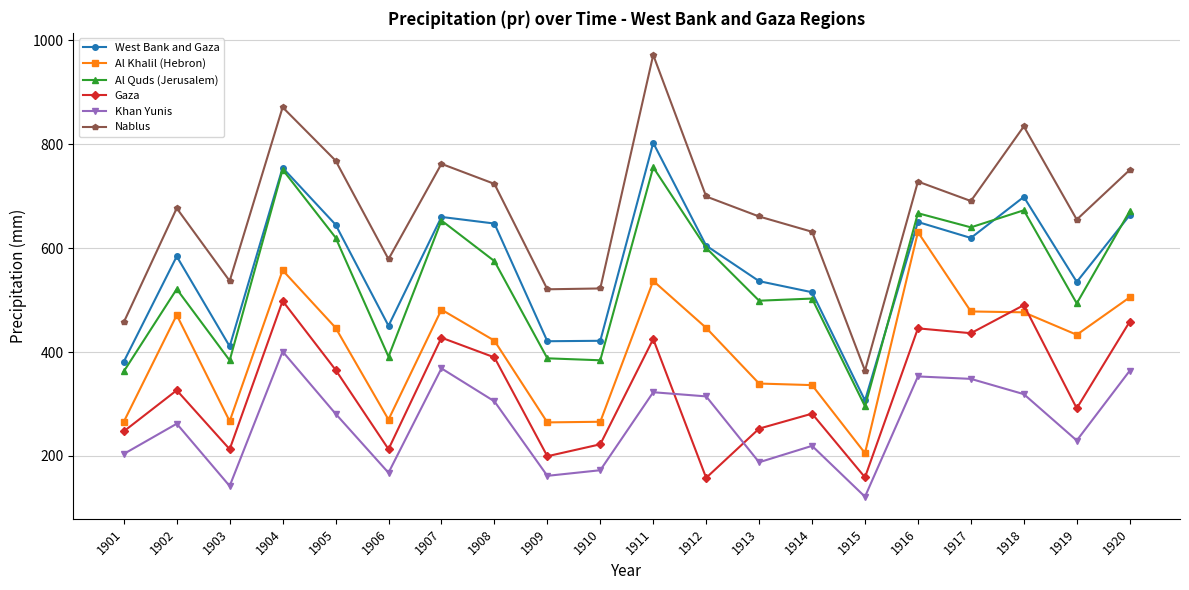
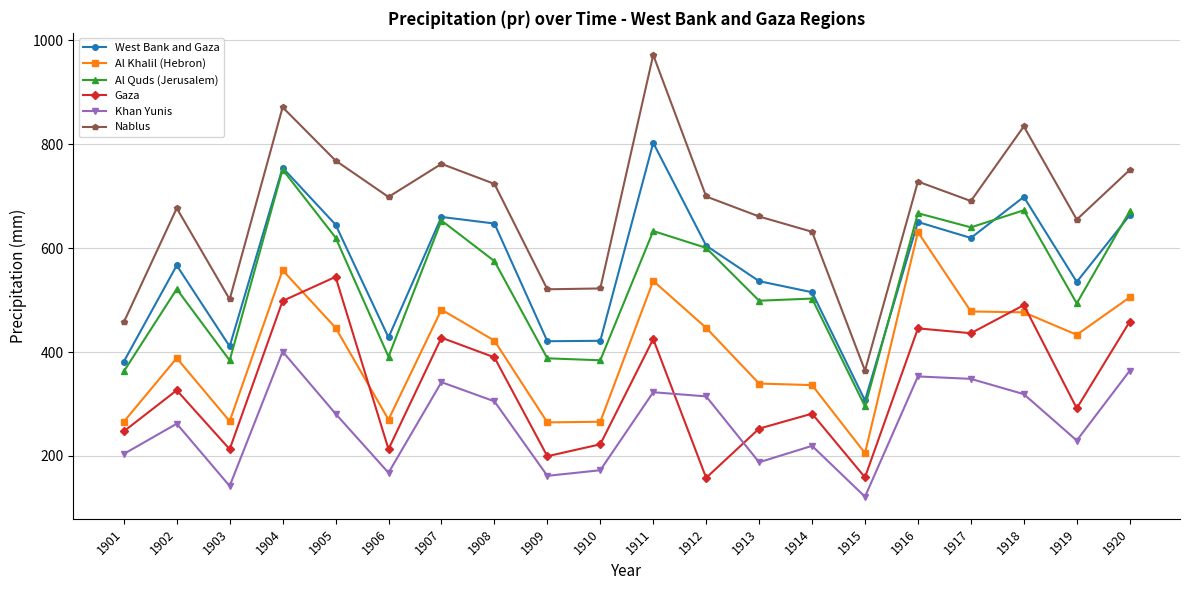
West Bank and Gaza, 1902: 580 -> 570
Al Khalil (Hebron), 1902: 470 -> 390
Nablus, 1903: 540 -> 500
Gaza, 1905: 370 -> 540
West Bank and Gaza, 1906: 450 -> 430
Nablus, 1906: 580 -> 700
Khan Yunis, 1907: 370 -> 340
Al Quds (Jerusalem), 1911: 760 -> 630
